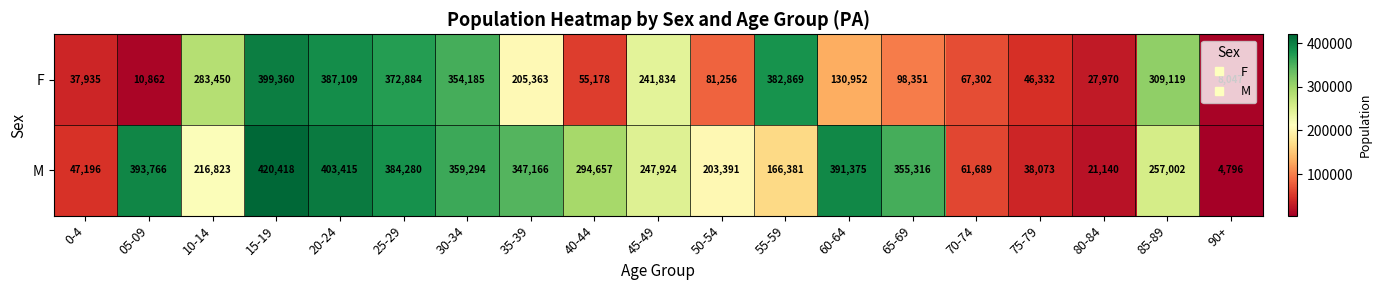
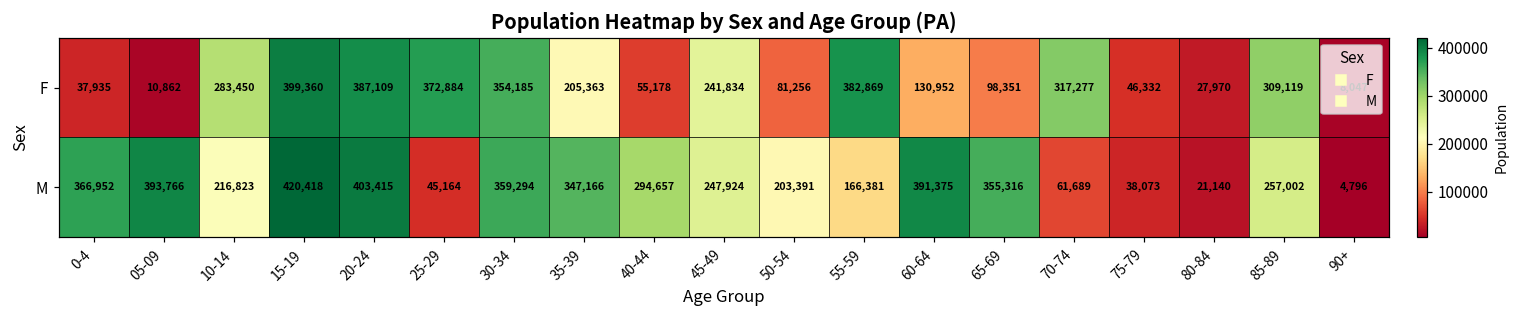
F, 70-74: 67,302 -> 317,277
M, 0-4: 47,196 -> 366,952
M, 25-29: 384,280 -> 45,164
